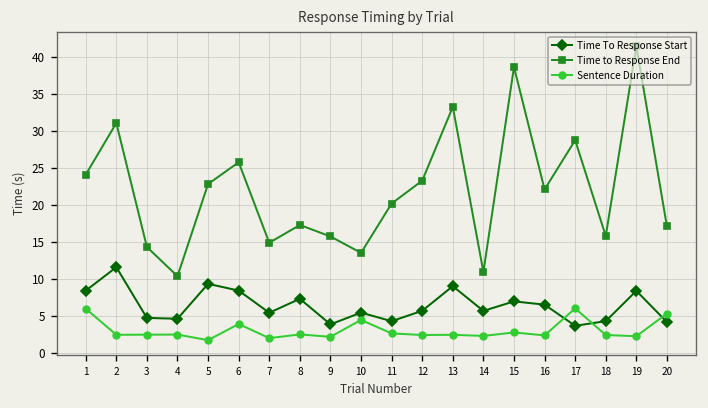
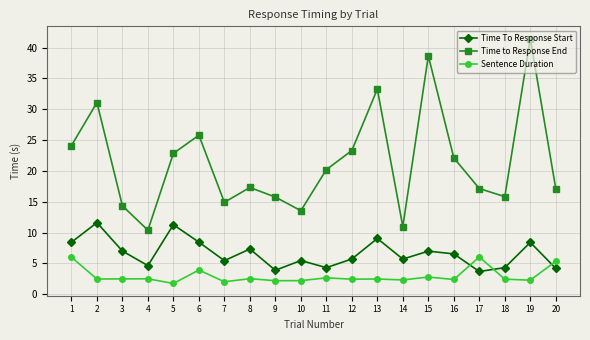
Time To Response Start, 3: 5 -> 7
Time To Response Start, 5: 9 -> 11
Sentence Duration, 10: 4 -> 2
Time to Response End, 17: 29 -> 17
